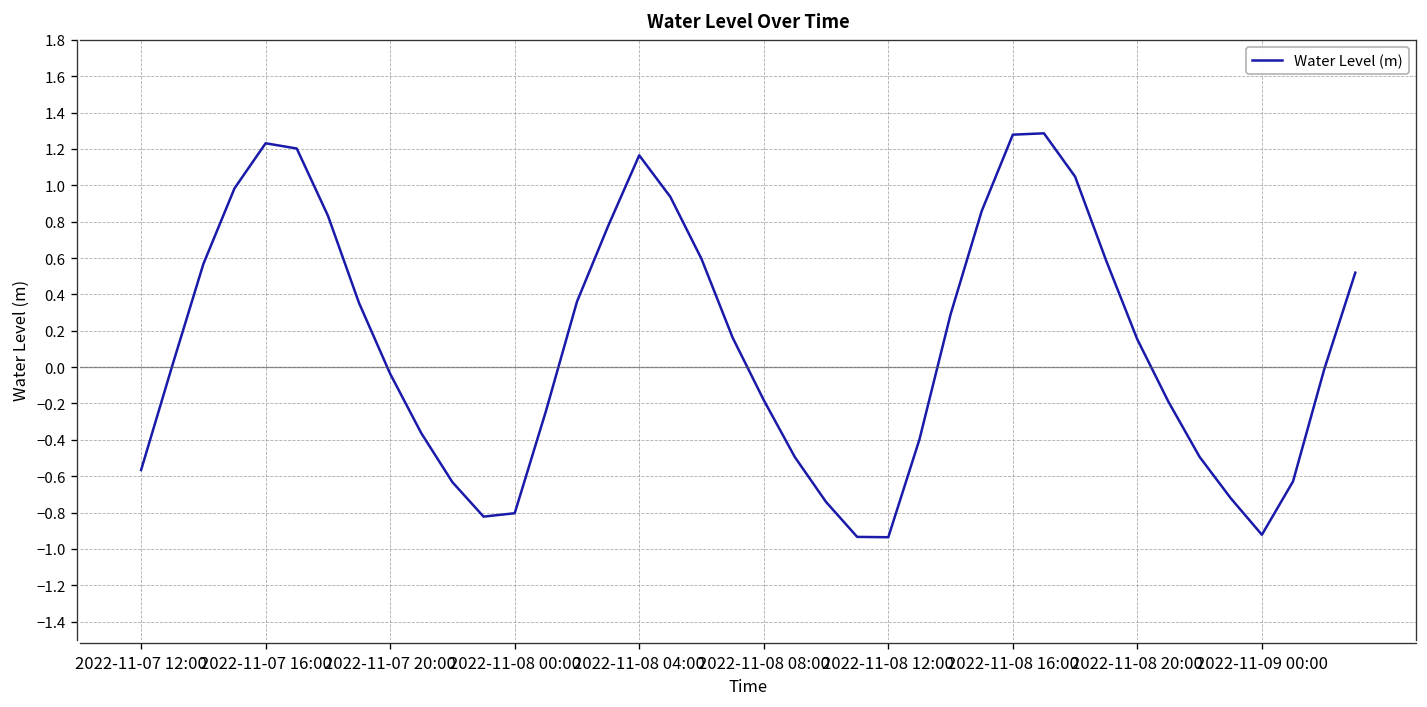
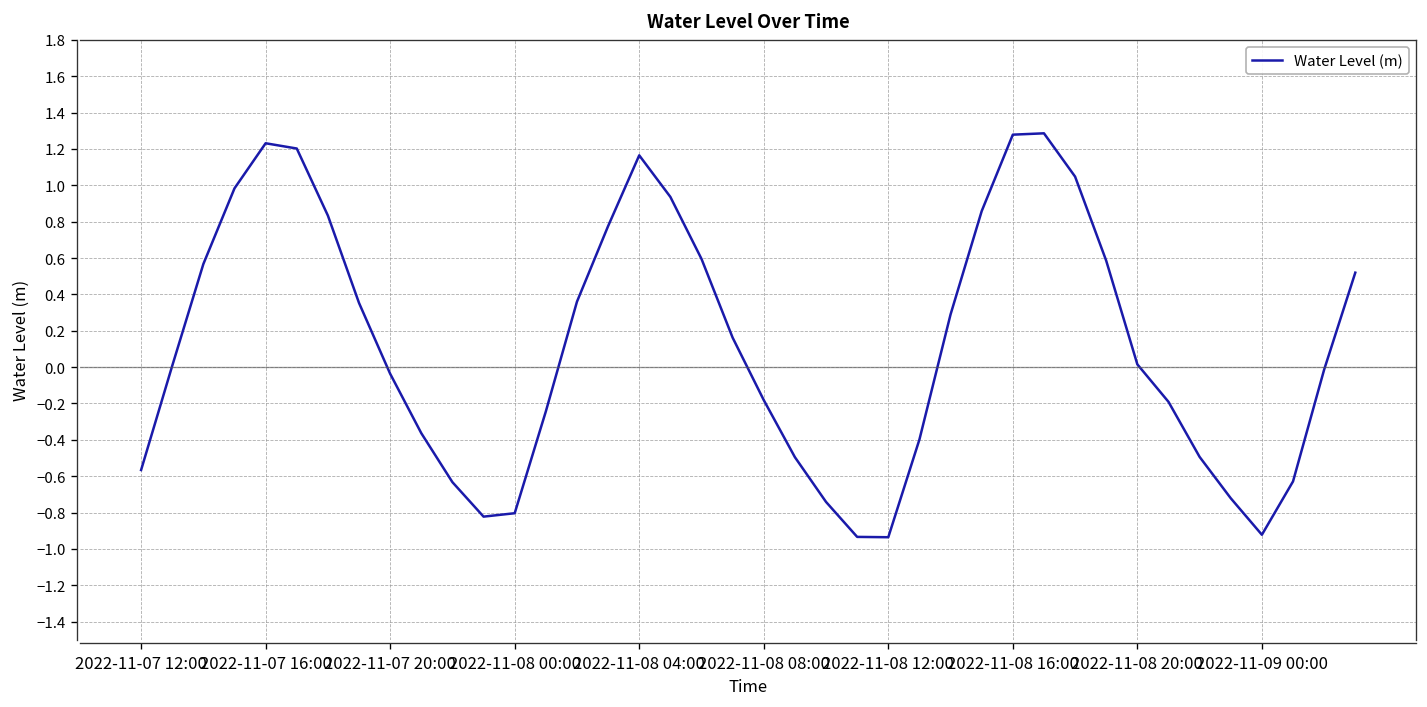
2022-11-08 20:00: 0.15 -> 0.01
